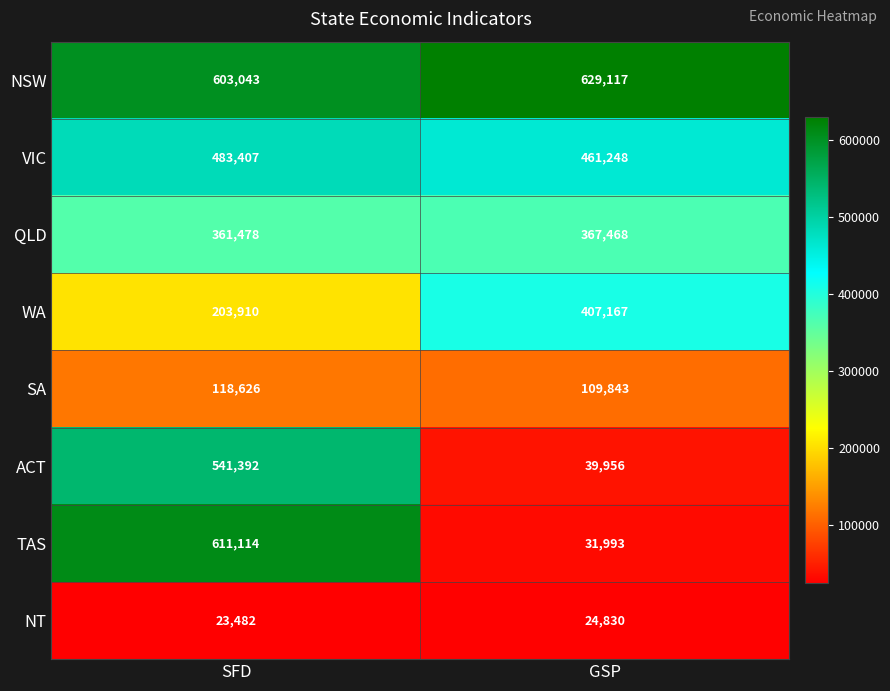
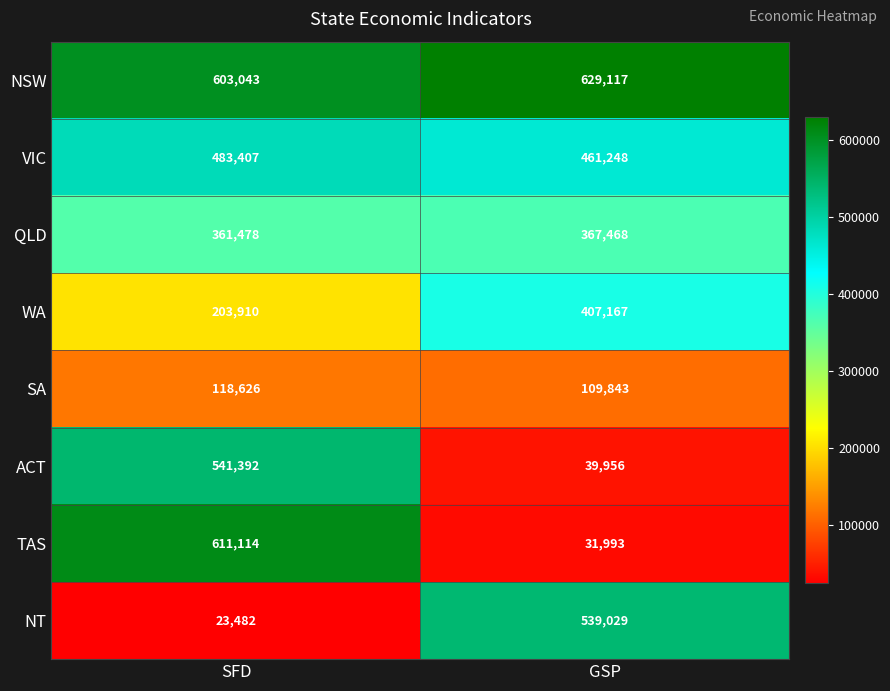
NT, GSP: 24,830 -> 539,029
